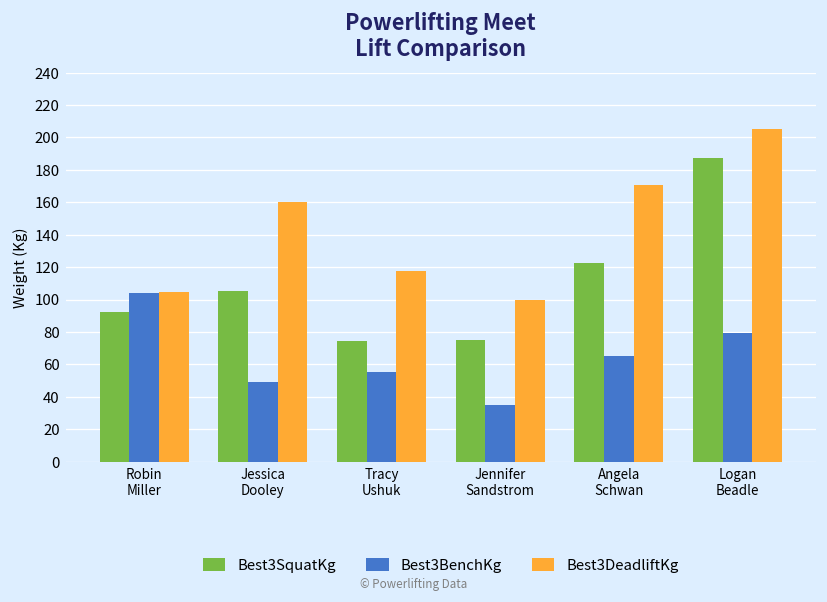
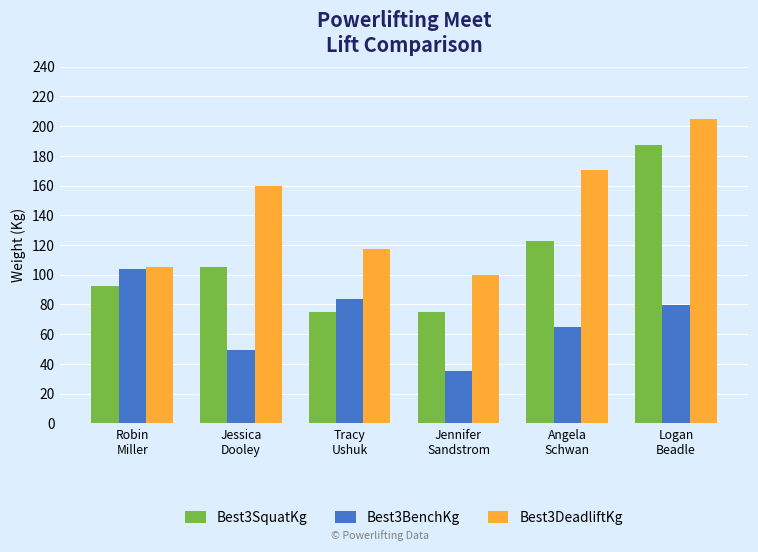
Best3BenchKg, Tracy Ushuk: 55 -> 83
